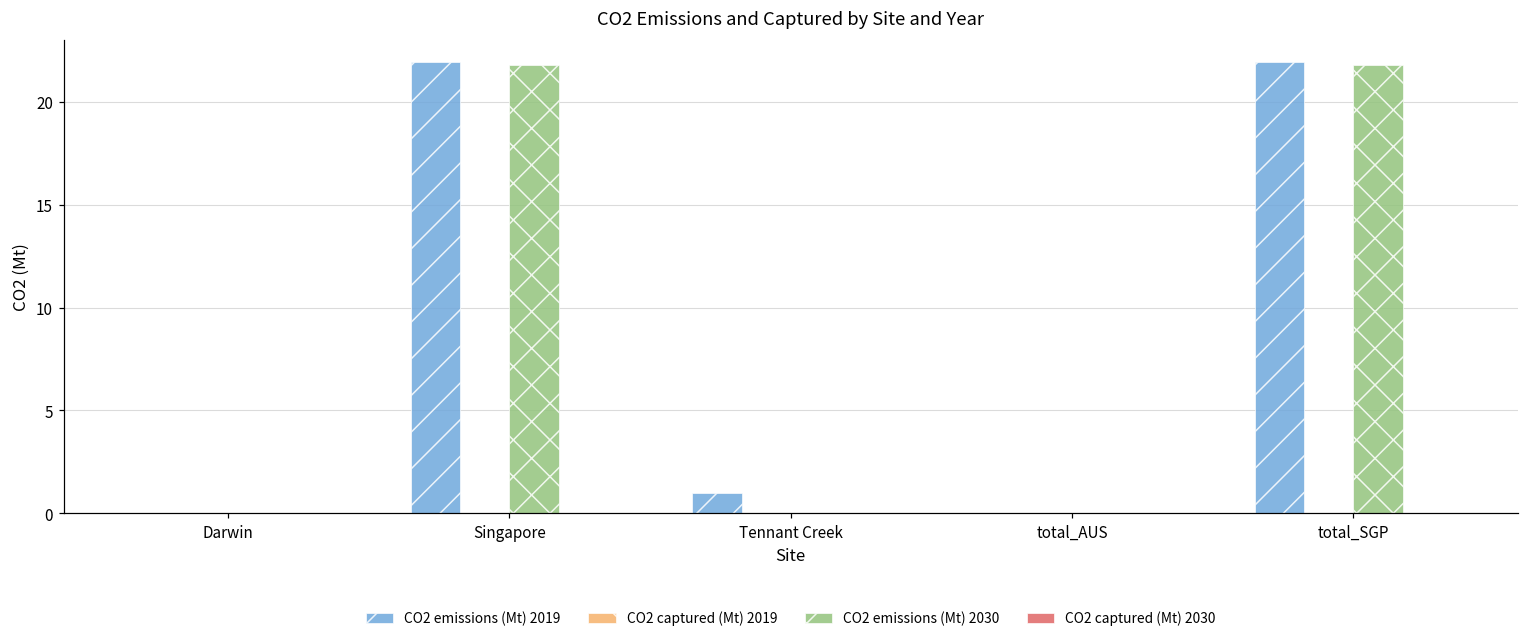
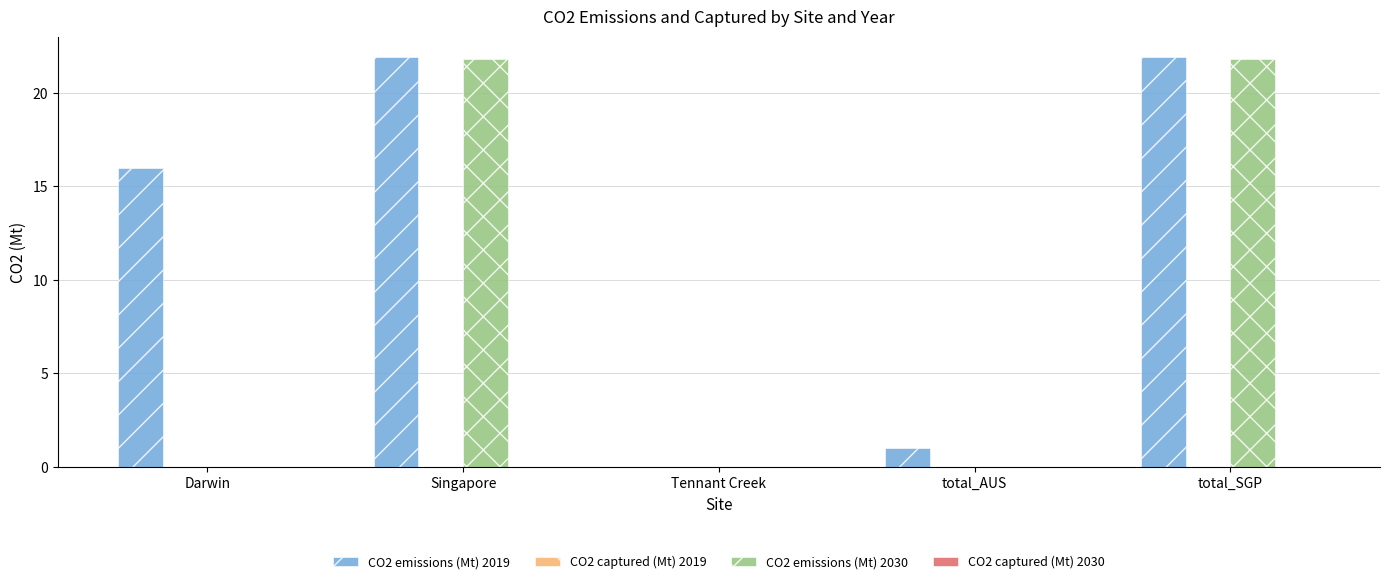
CO2 emissions (Mt) 2019, Darwin: 0 -> 16
CO2 emissions (Mt) 2019, Tennant Creek: 1 -> 0
CO2 emissions (Mt) 2019, total_AUS: 0 -> 1
